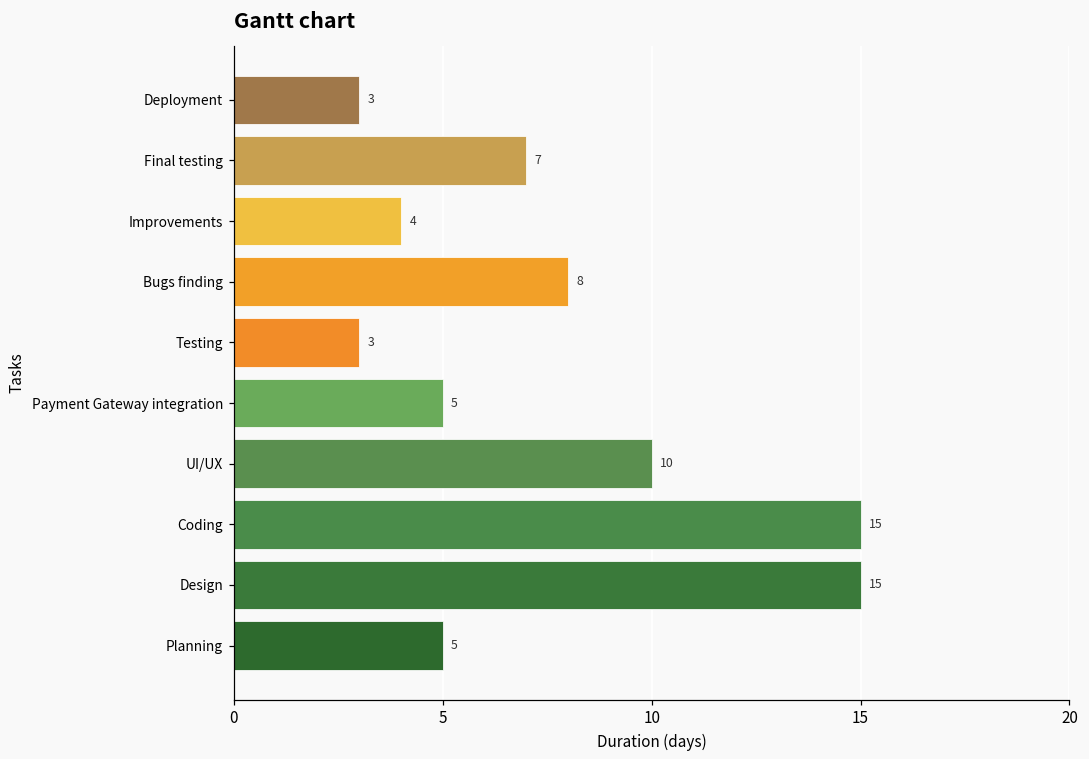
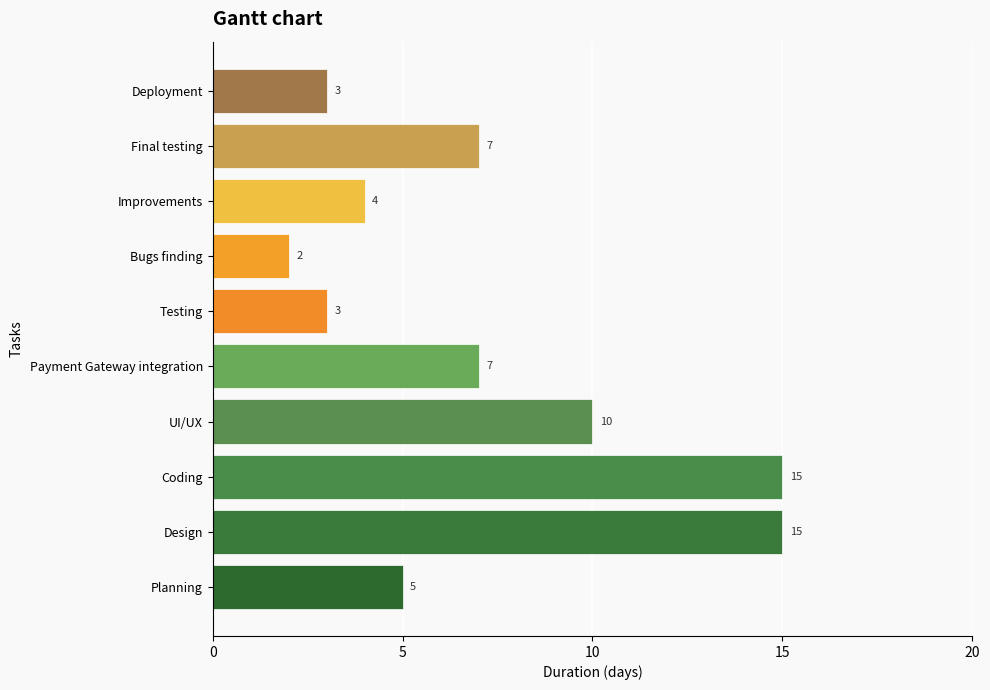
Bugs finding: 8 -> 2
Payment Gateway integration: 5 -> 7
